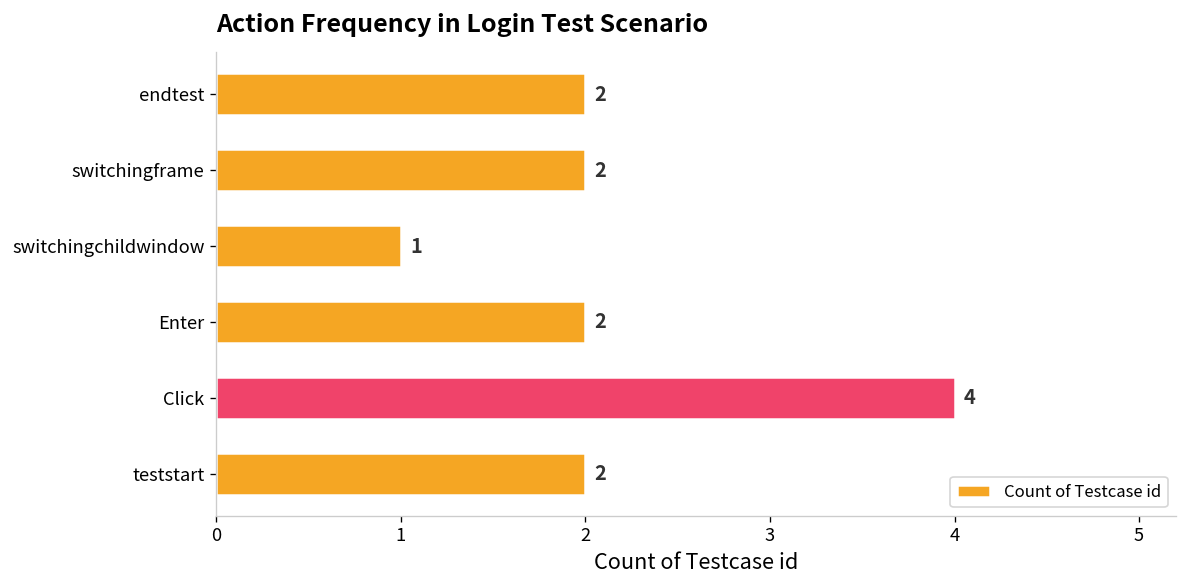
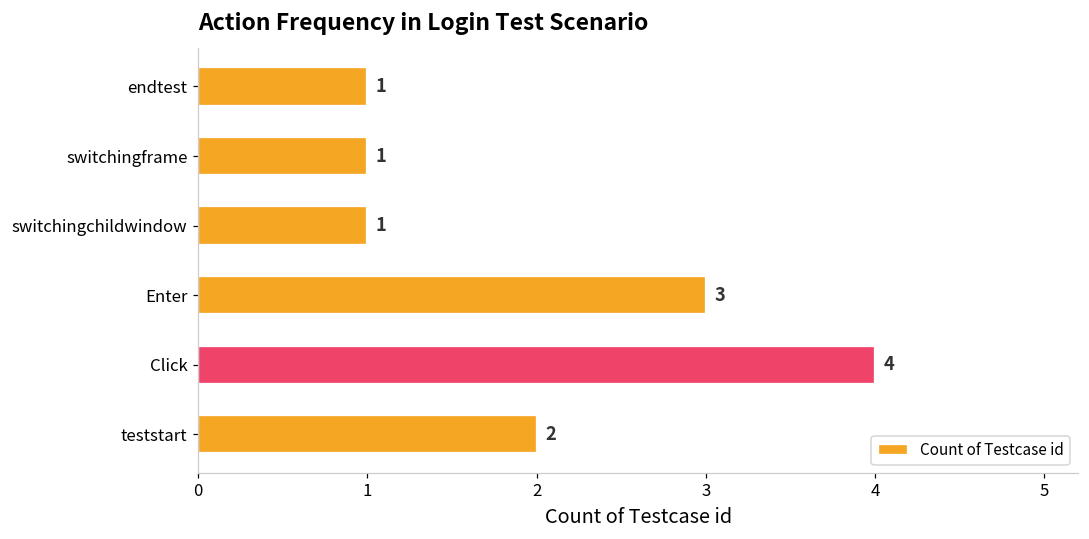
endtest: 2 -> 1
switchingframe: 2 -> 1
Enter: 2 -> 3
